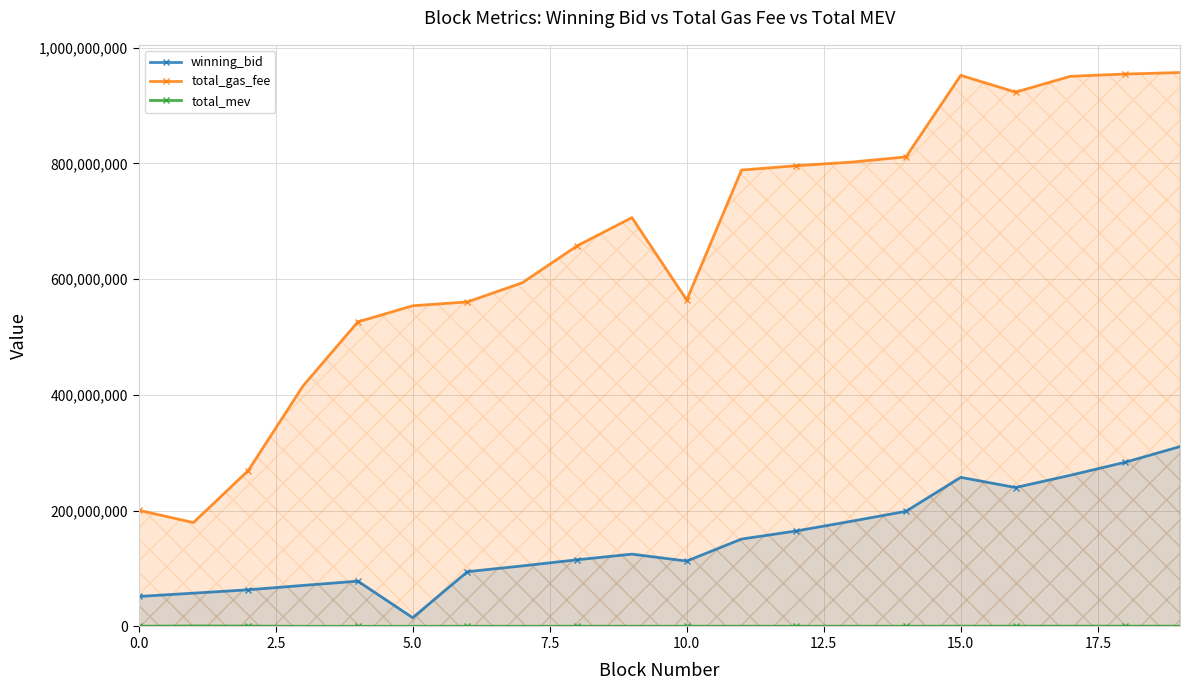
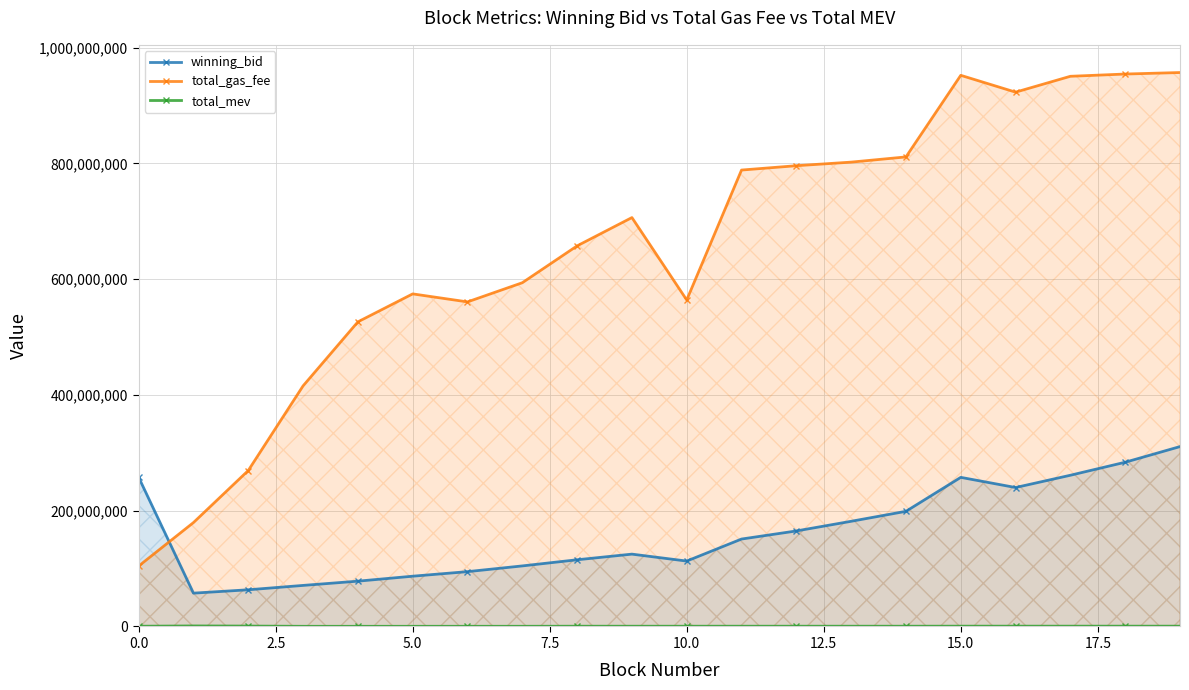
winning_bid, 0.0: 50,000,000 -> 260,000,000
total_gas_fee, 0.0: 200,000,000 -> 100,000,000
winning_bid, 5.0: 20,000,000 -> 90,000,000
total_gas_fee, 5.0: 550,000,000 -> 570,000,000
